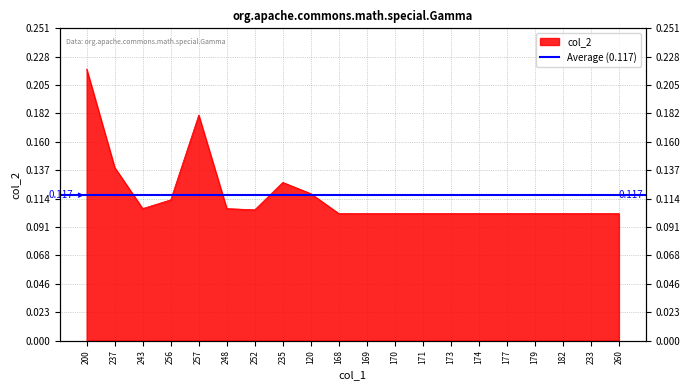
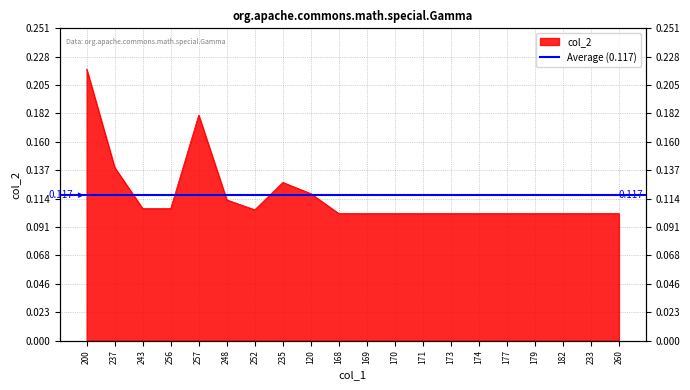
256: 0.113 -> 0.106
248: 0.106 -> 0.113
